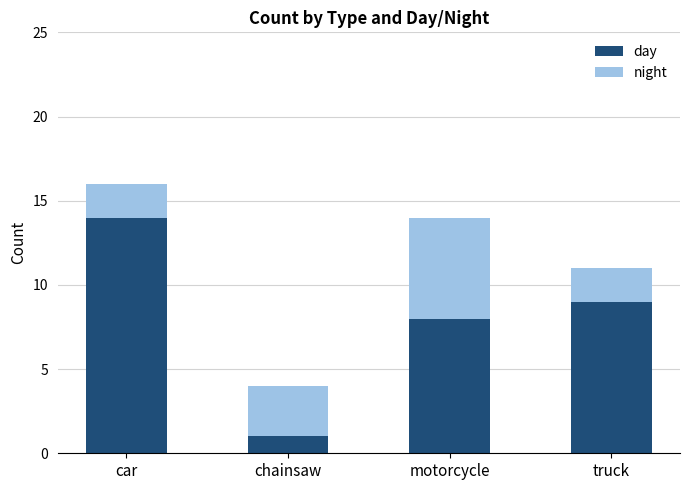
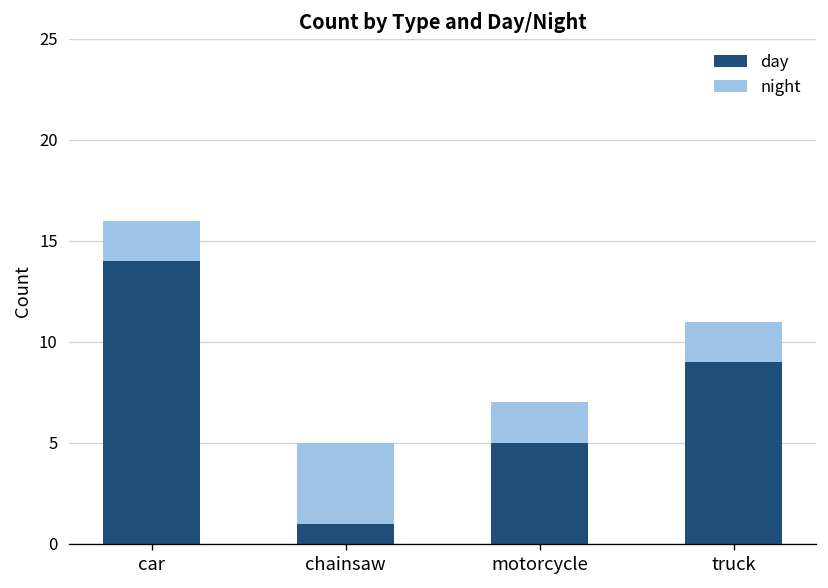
night, chainsaw: 3 -> 4
day, motorcycle: 8 -> 5
night, motorcycle: 6 -> 2
